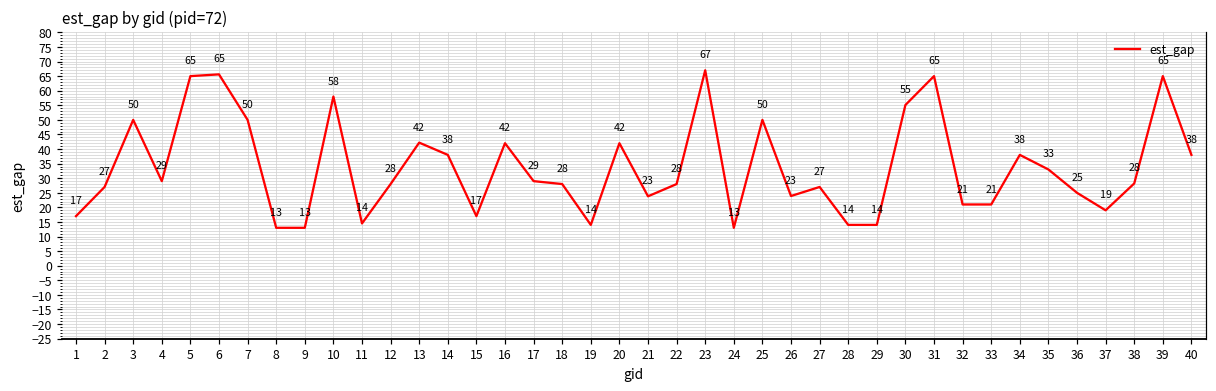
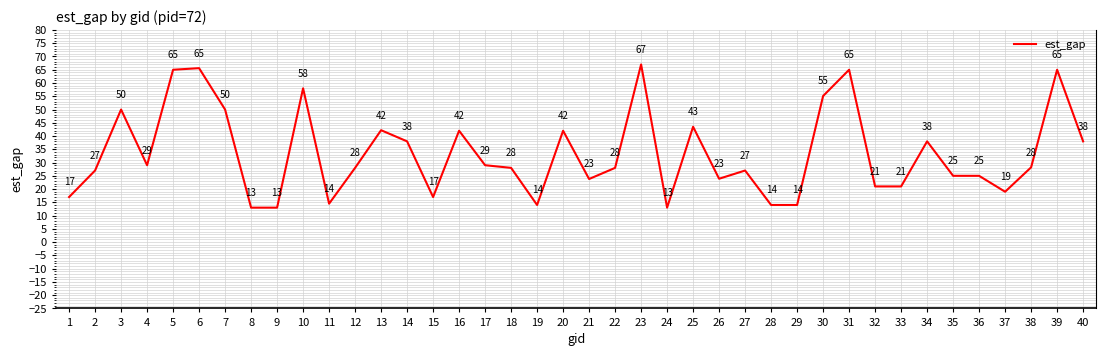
25: 50 -> 43
35: 33 -> 25
